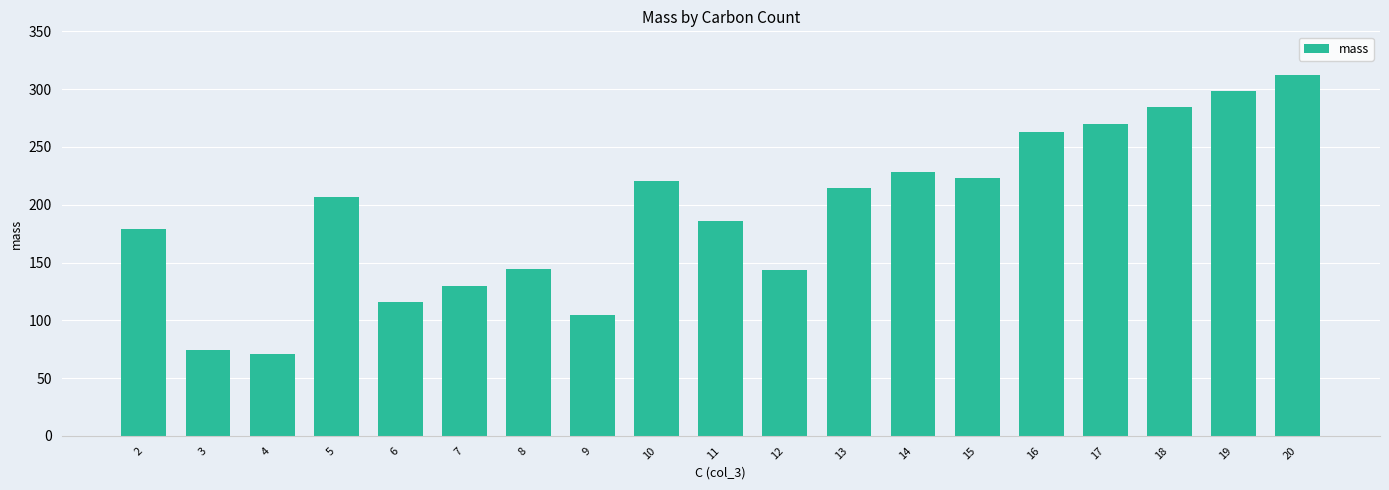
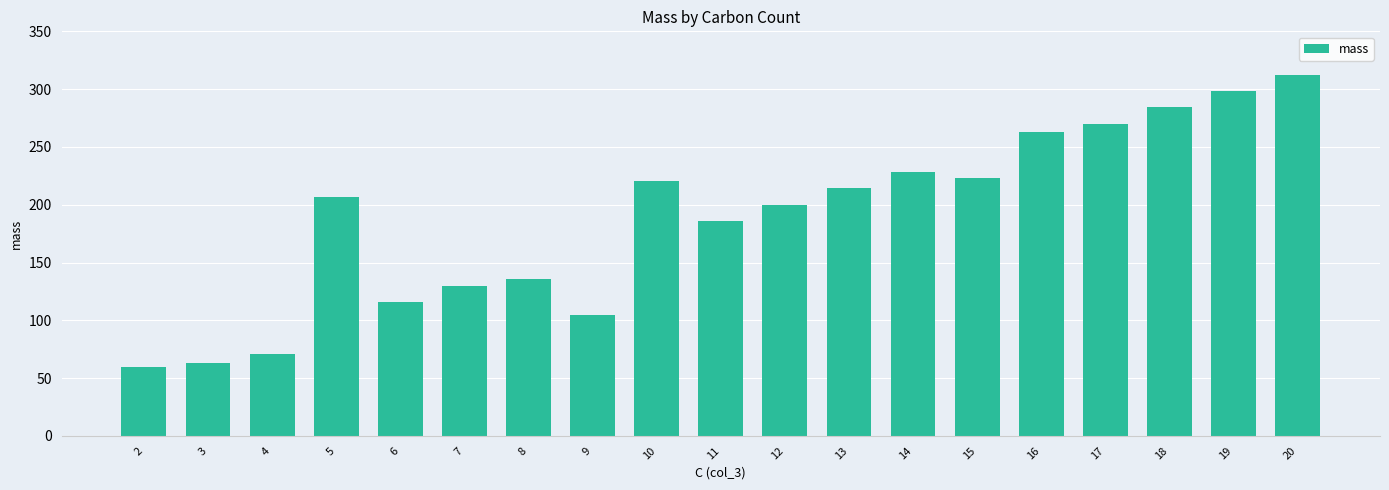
2: 179 -> 60
3: 74 -> 63
8: 144 -> 136
12: 144 -> 200
